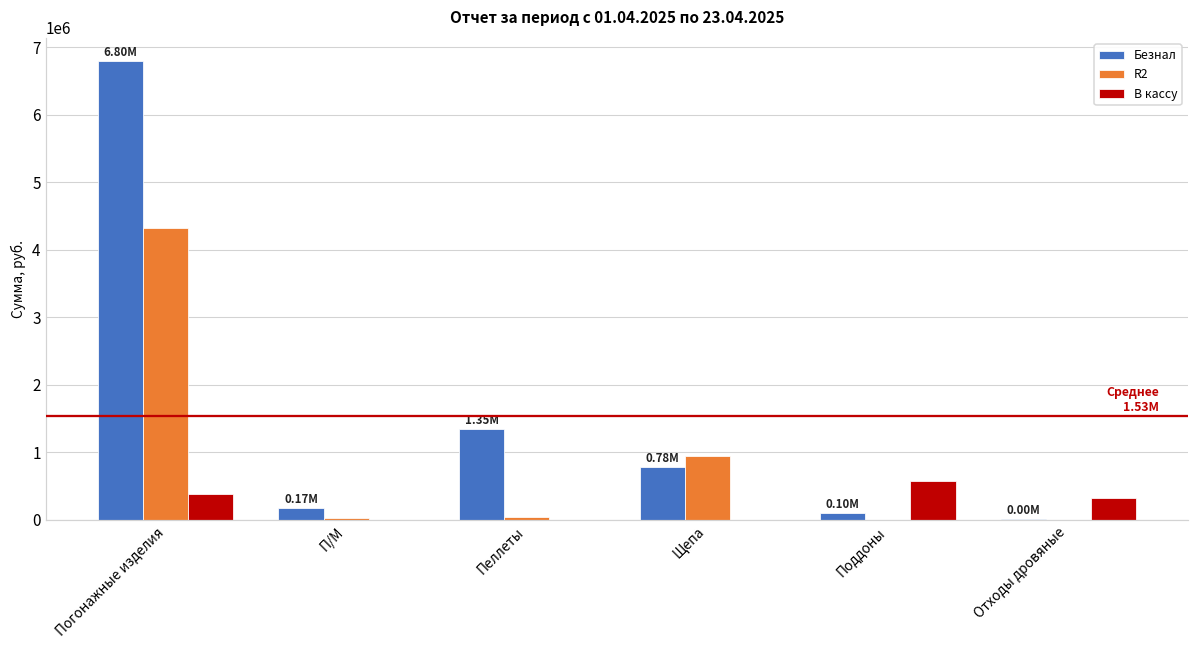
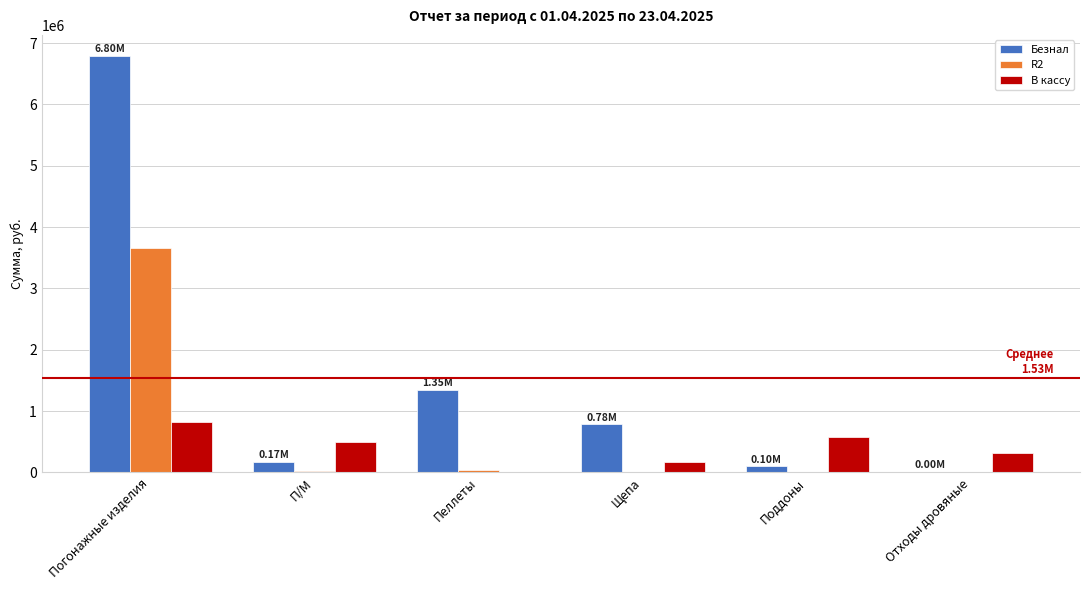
R2, Погонажные изделия: 4300000 -> 3700000
В кассу, Погонажные изделия: 400000 -> 800000
В кассу, П/М: 0 -> 500000
R2, Щепа: 1000000 -> 0
В кассу, Щепа: 0 -> 200000
